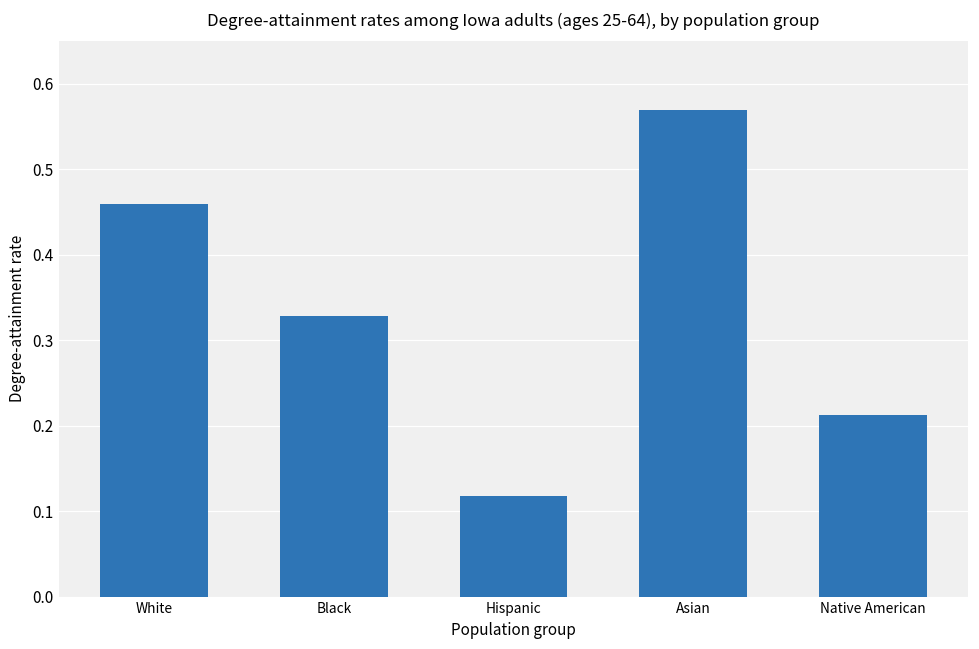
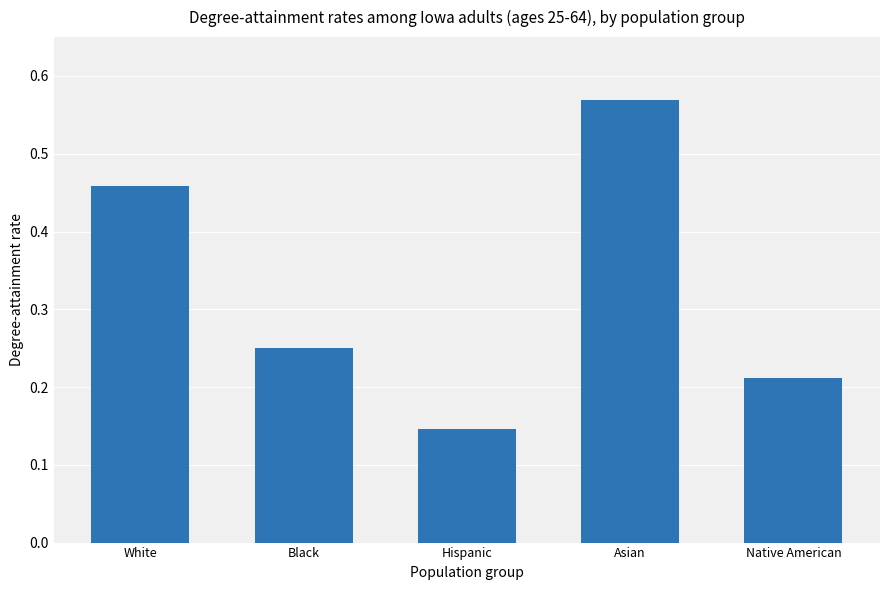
Black: 0.33 -> 0.25
Hispanic: 0.12 -> 0.15
